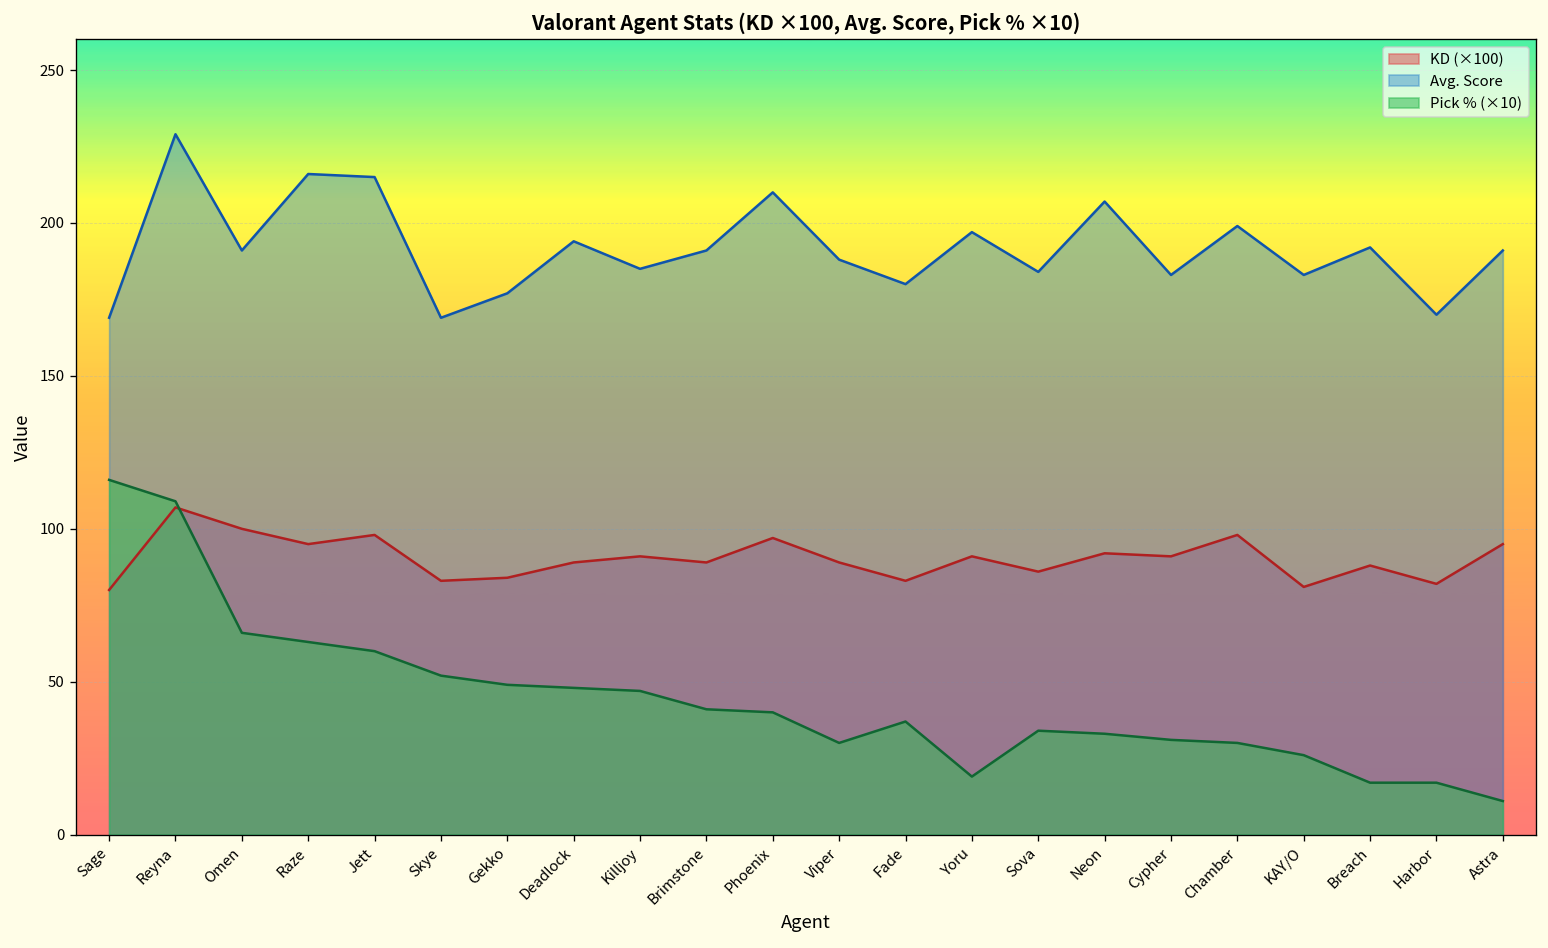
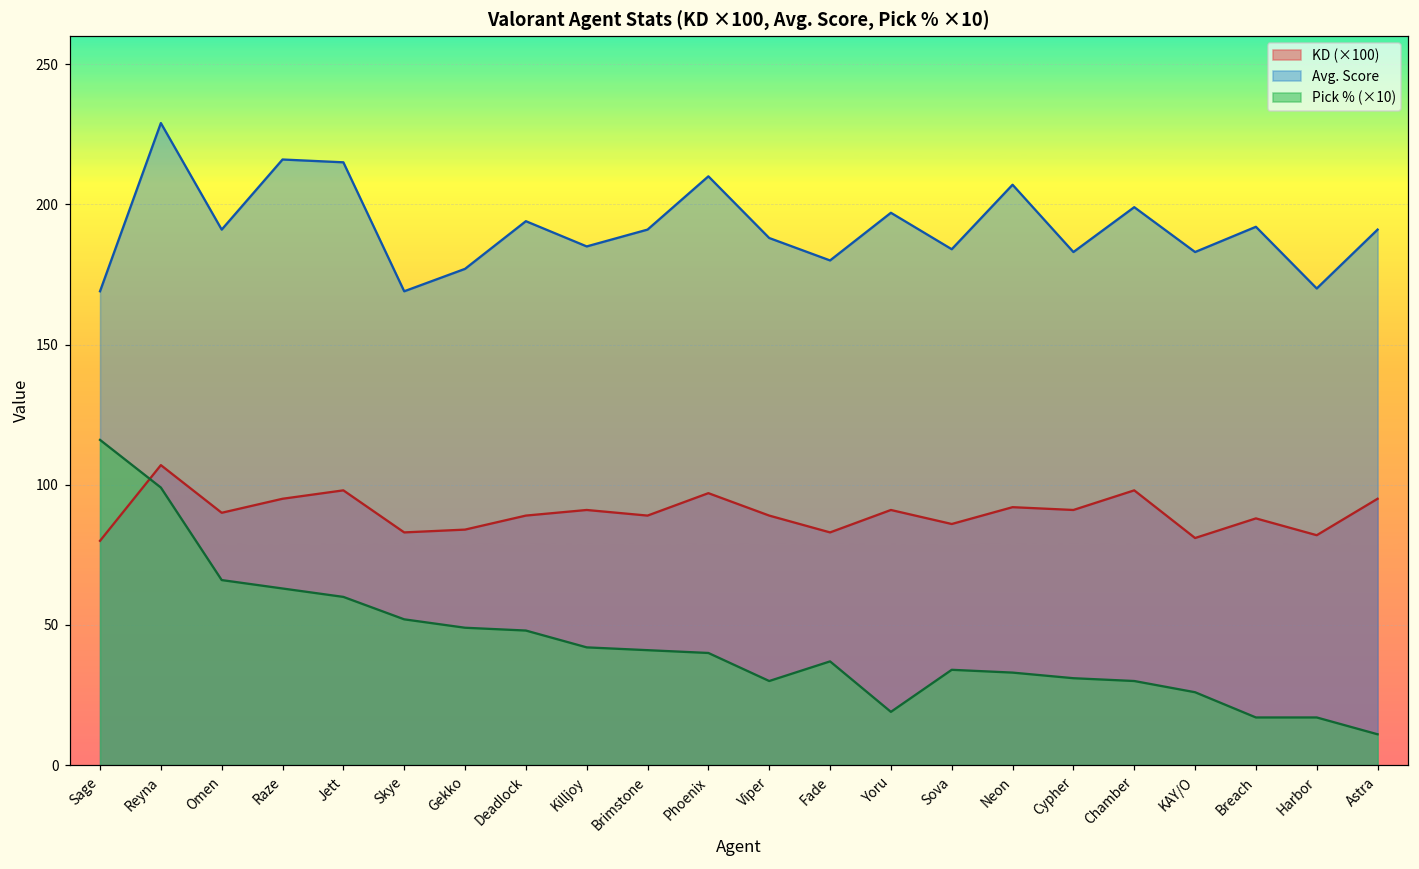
Pick % (×10), Reyna: 109 -> 99
KD (×100), Omen: 100 -> 90
Pick % (×10), Killjoy: 47 -> 42
